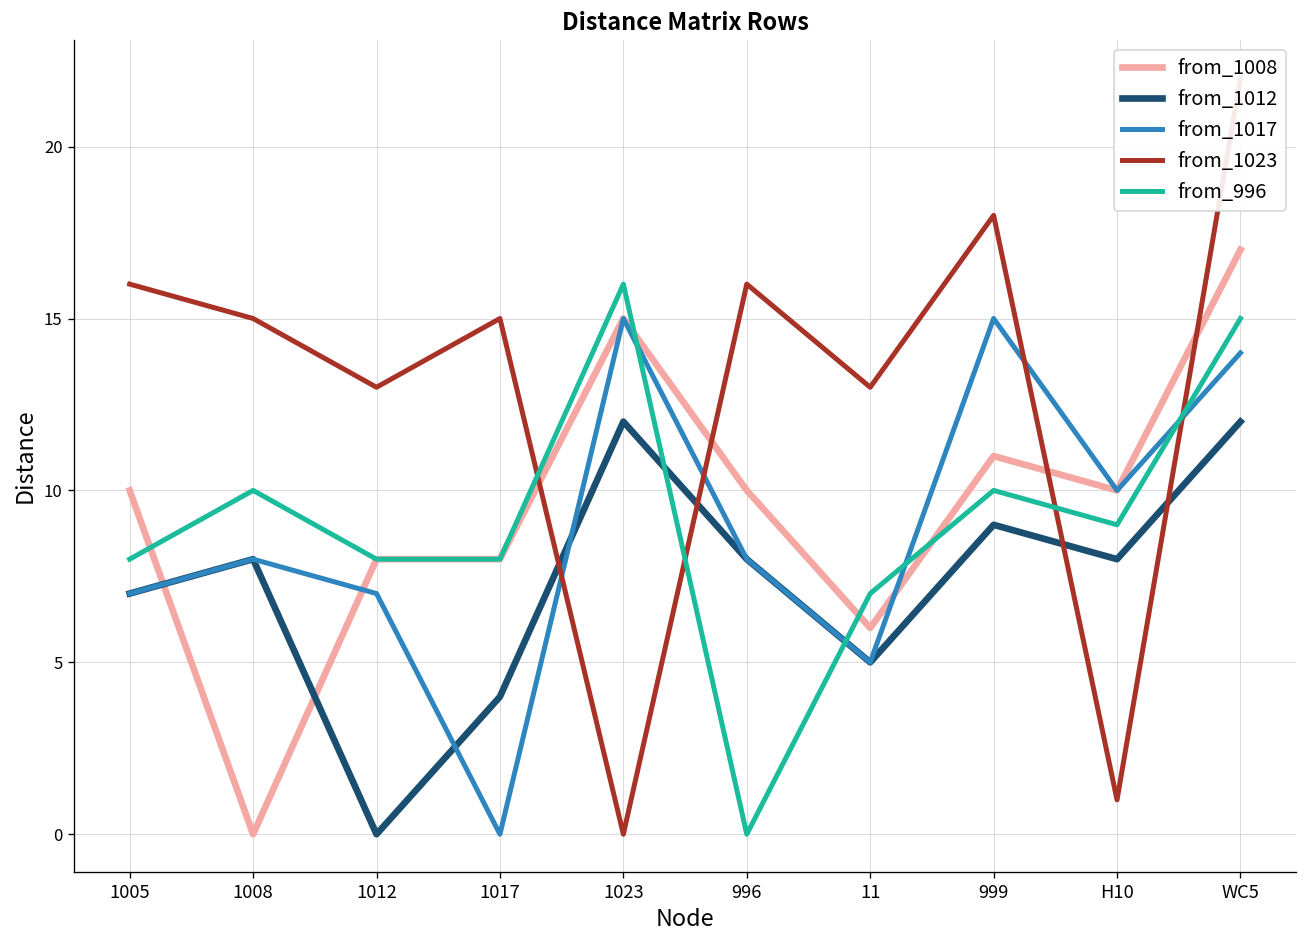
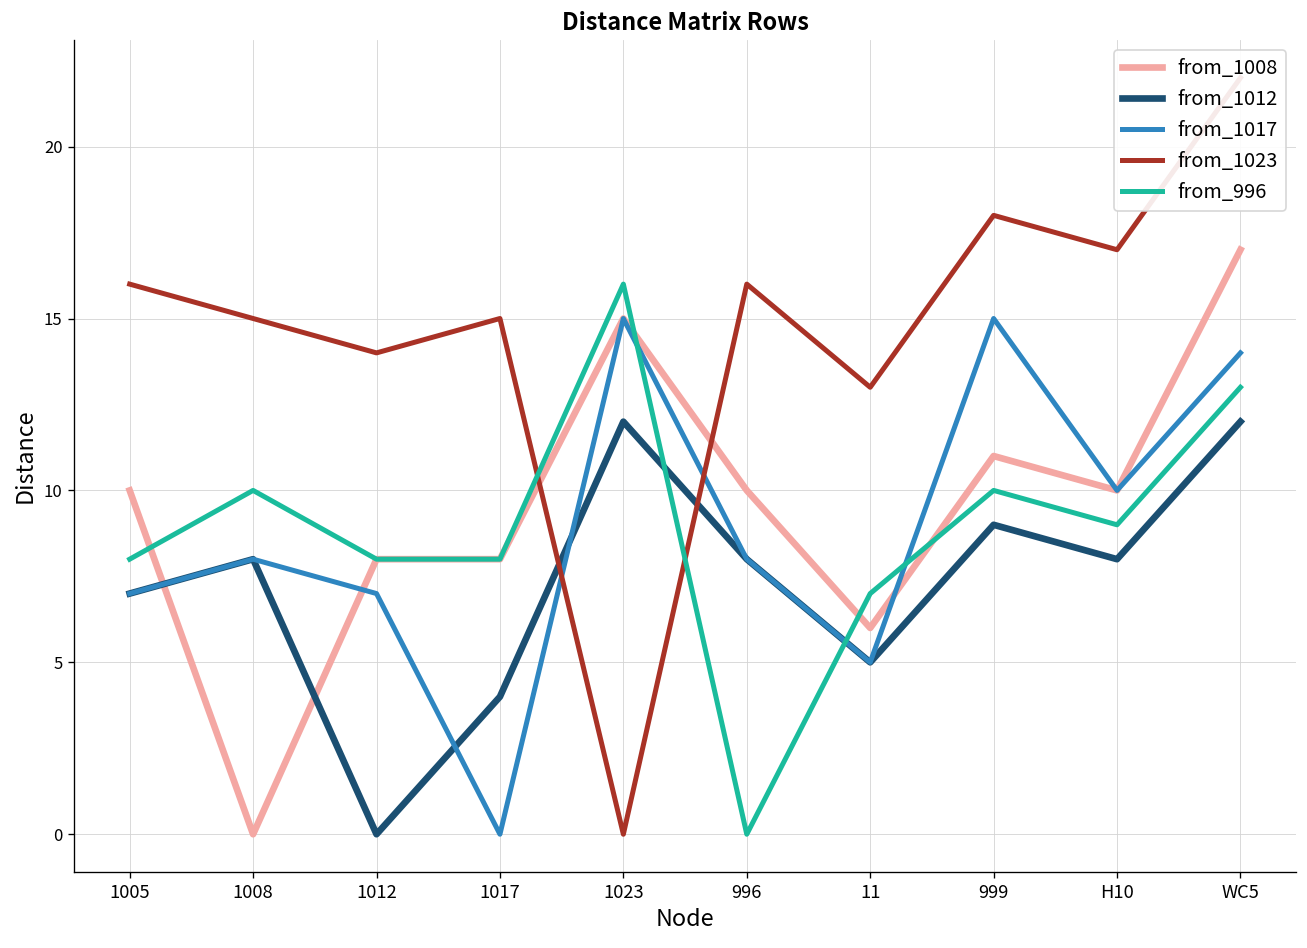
from_1023, 1012: 13 -> 14
from_1023, H10: 1 -> 17
from_996, WC5: 15 -> 13
